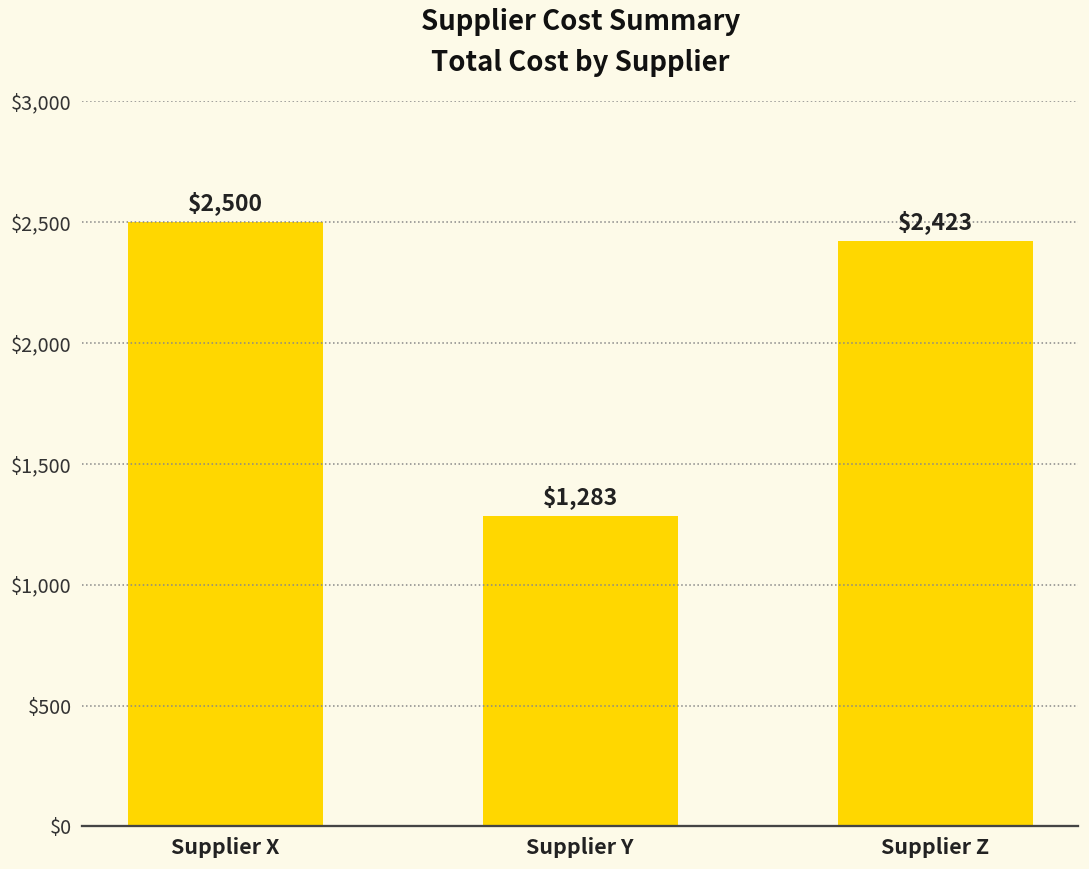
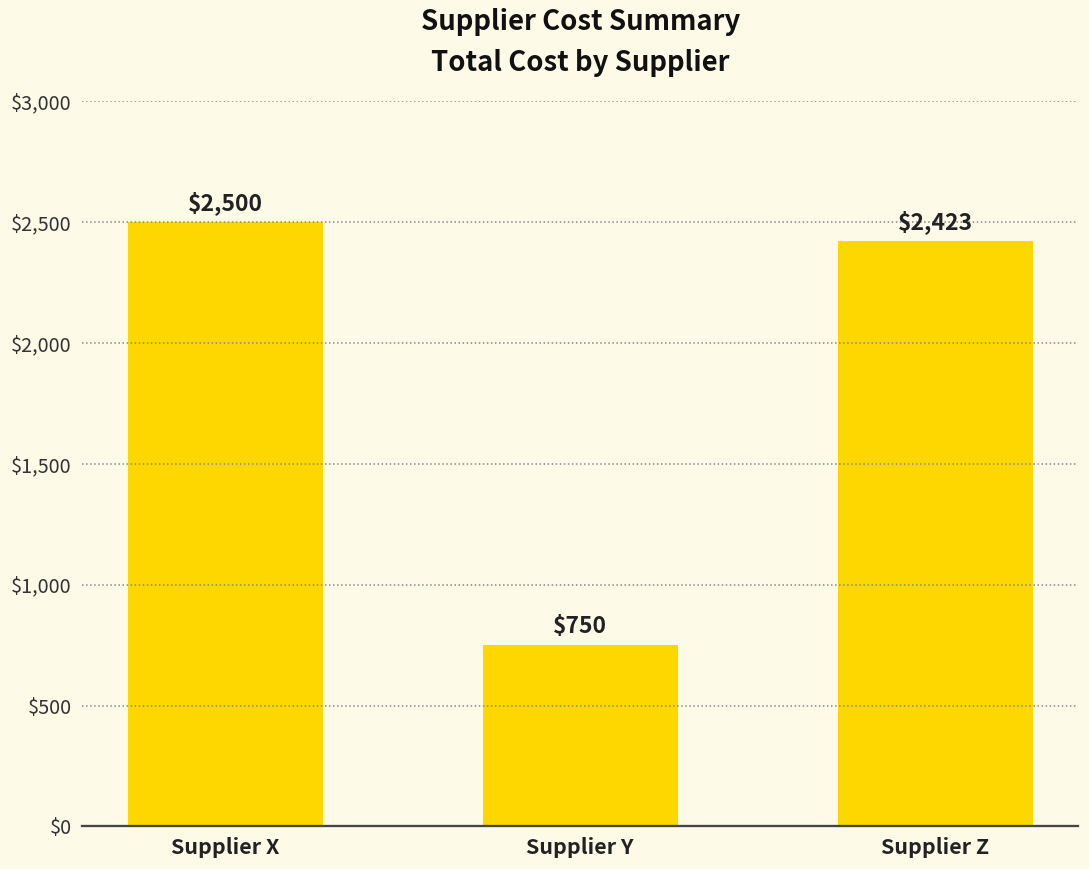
Supplier Y: $1,283 -> $750
